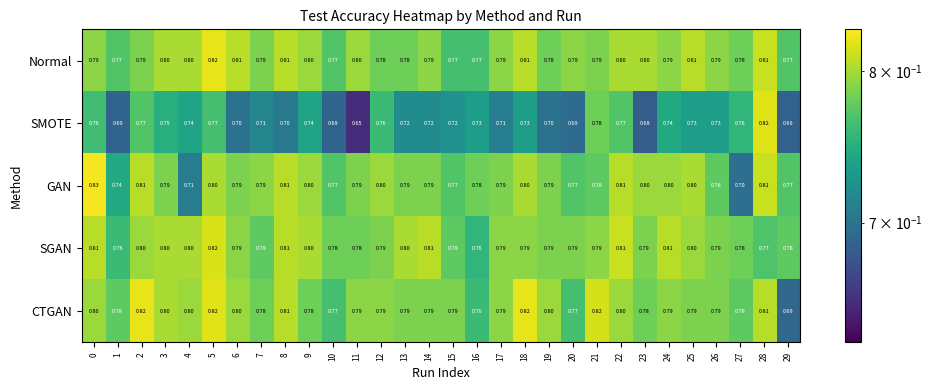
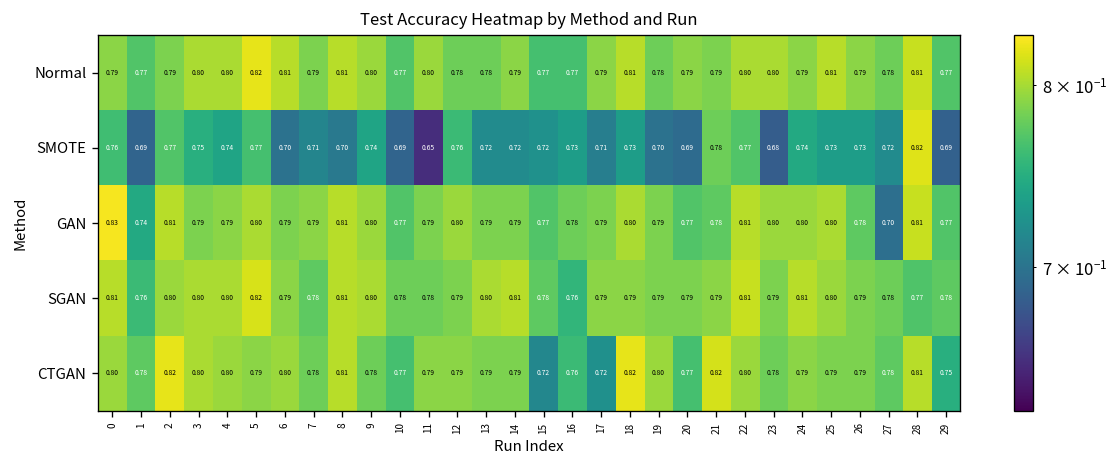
SMOTE, 27: 0.76 -> 0.72
GAN, 4: 0.71 -> 0.79
CTGAN, 5: 0.82 -> 0.79
CTGAN, 15: 0.79 -> 0.72
CTGAN, 17: 0.79 -> 0.72
CTGAN, 29: 0.69 -> 0.75
